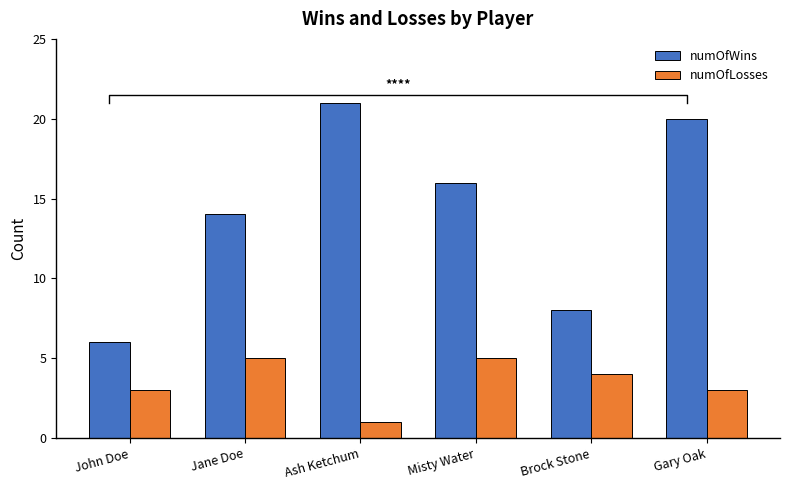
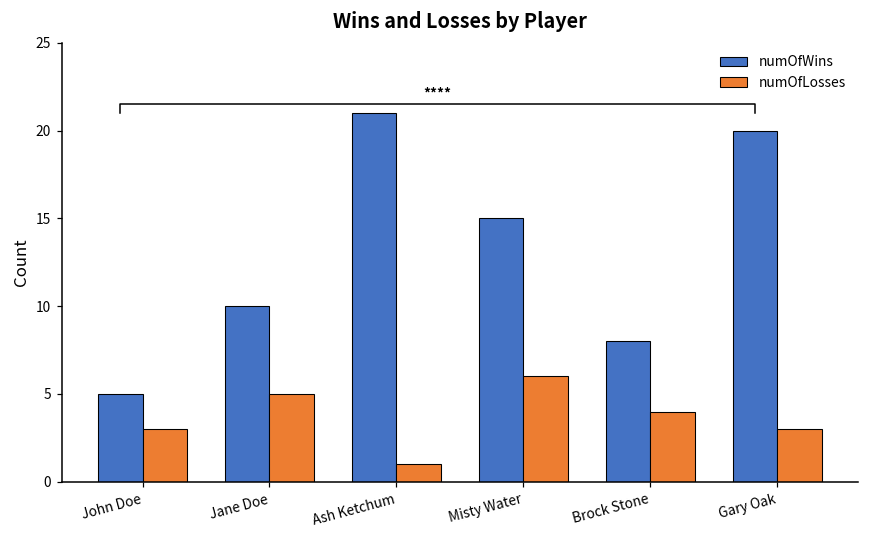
numOfWins, John Doe: 6 -> 5
numOfWins, Jane Doe: 14 -> 10
numOfWins, Misty Water: 16 -> 15
numOfLosses, Misty Water: 5 -> 6
